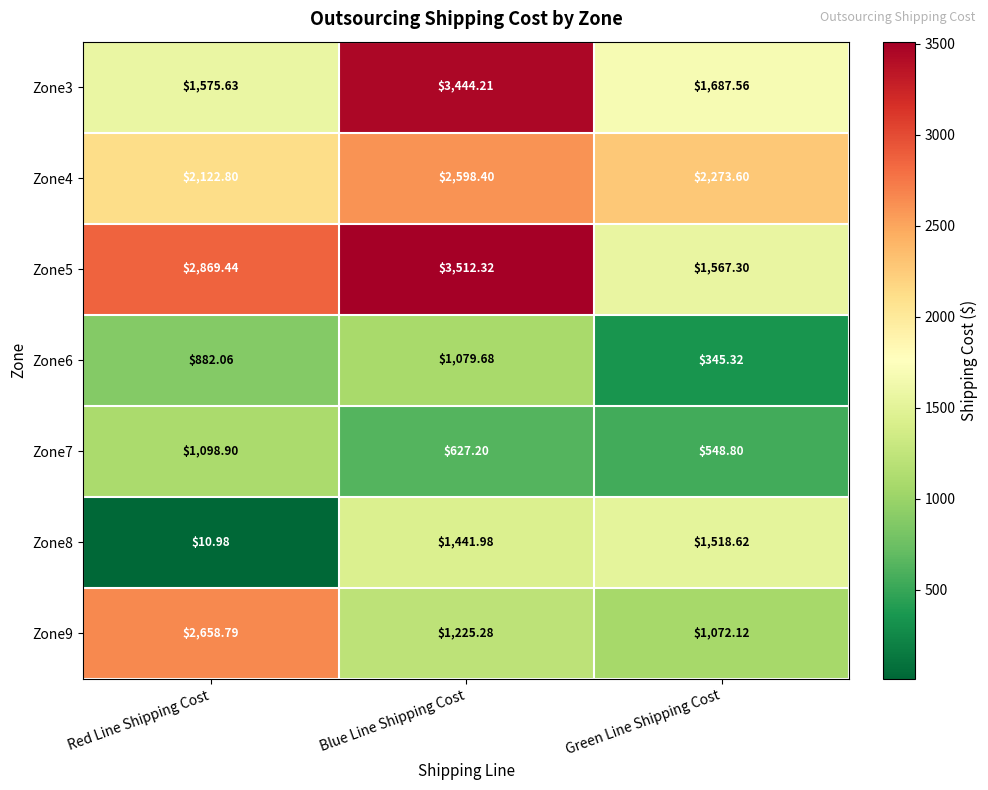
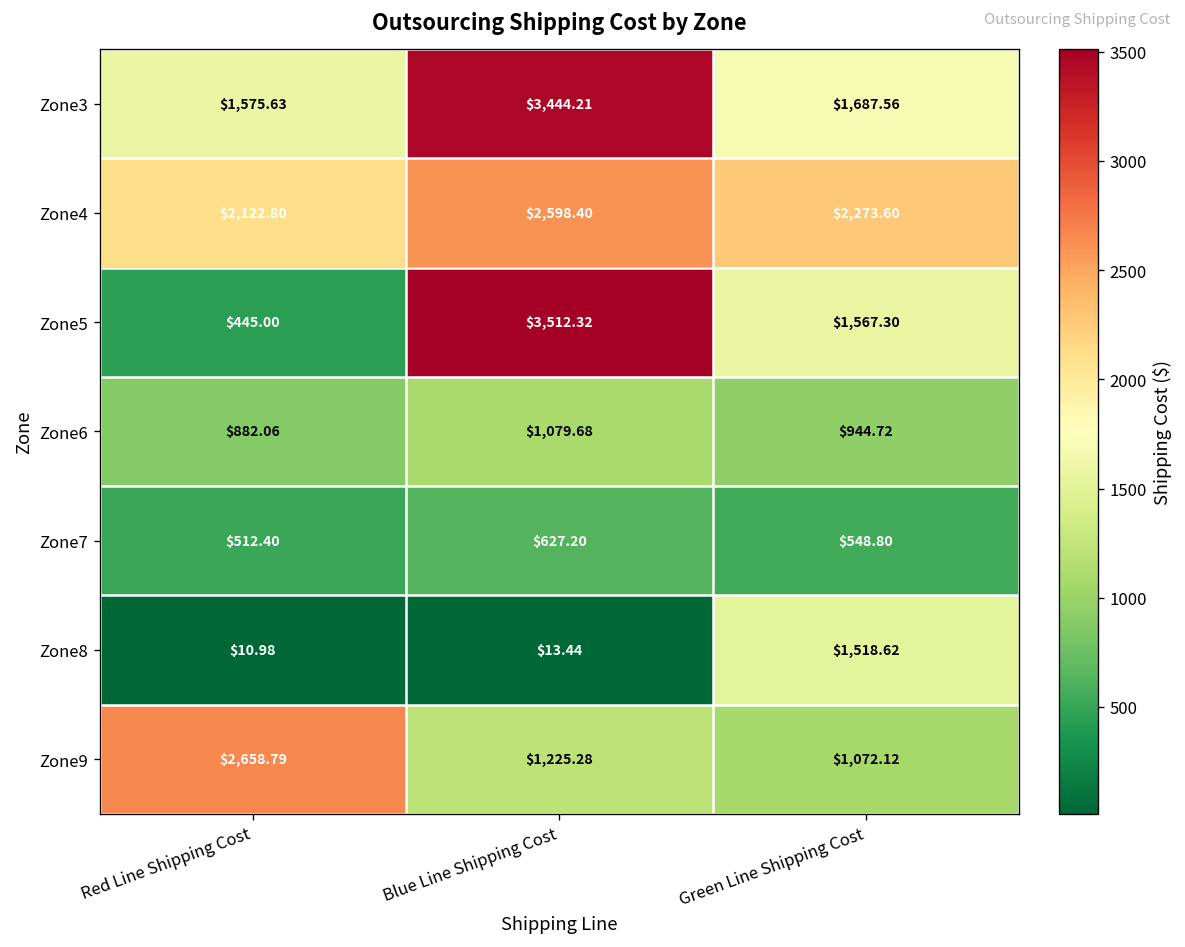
Zone5, Red Line Shipping Cost: $2,869.44 -> $445.00
Zone6, Green Line Shipping Cost: $345.32 -> $944.72
Zone7, Red Line Shipping Cost: $1,098.90 -> $512.40
Zone8, Blue Line Shipping Cost: $1,441.98 -> $13.44
